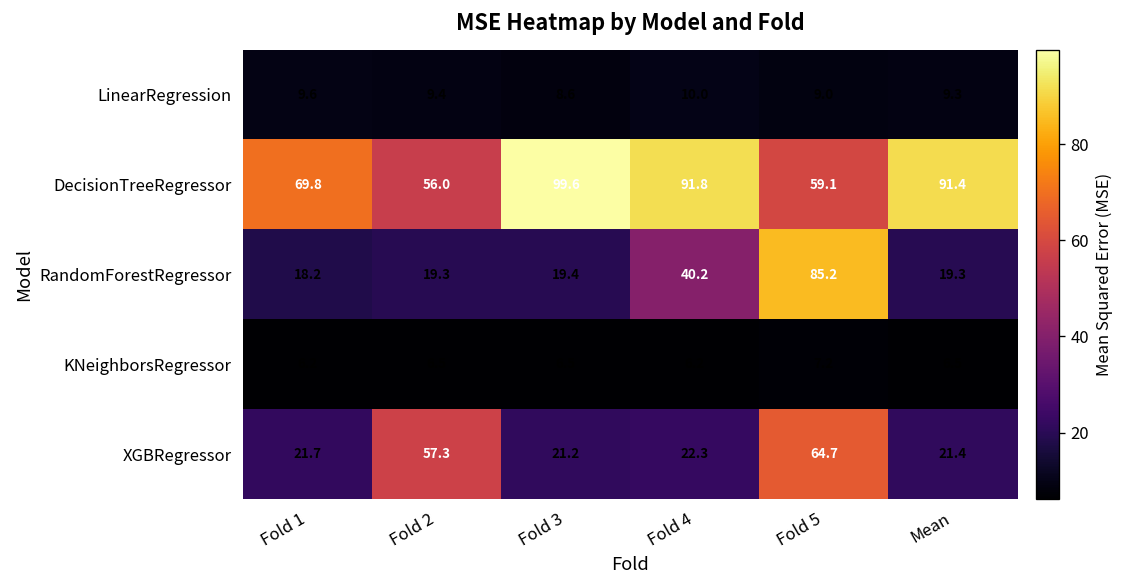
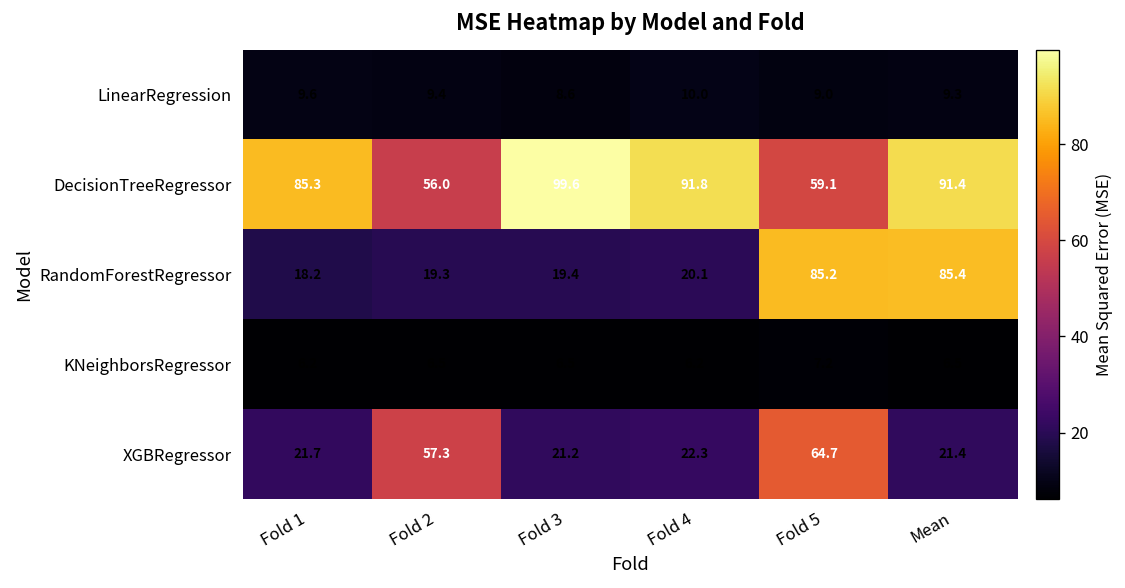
DecisionTreeRegressor, Fold 1: 69.8 -> 85.3
RandomForestRegressor, Fold 4: 40.2 -> 20.1
RandomForestRegressor, Mean: 19.3 -> 85.4
